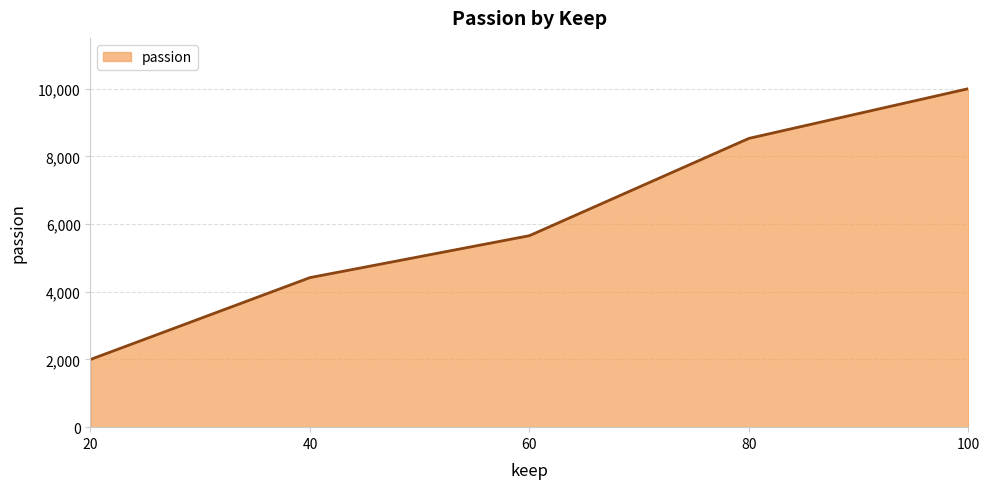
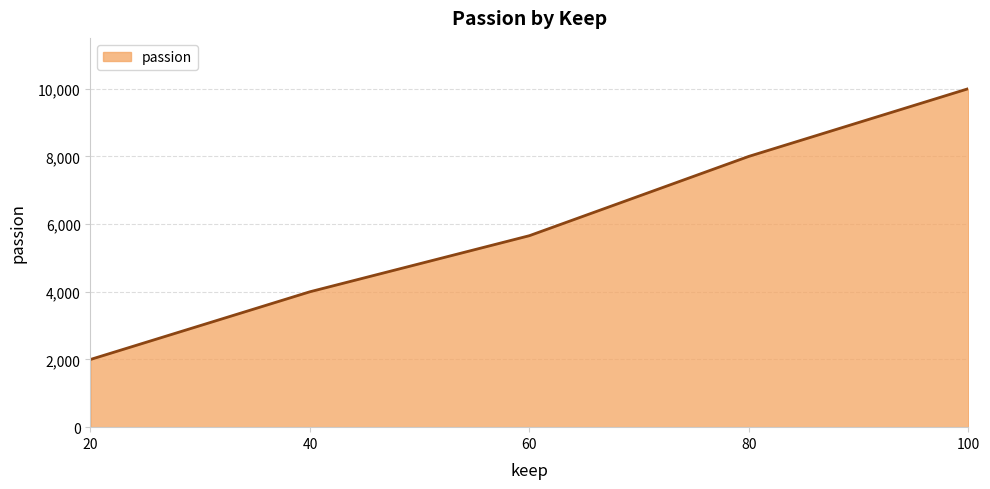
40: 4,400 -> 4,000
80: 8,500 -> 8,000
